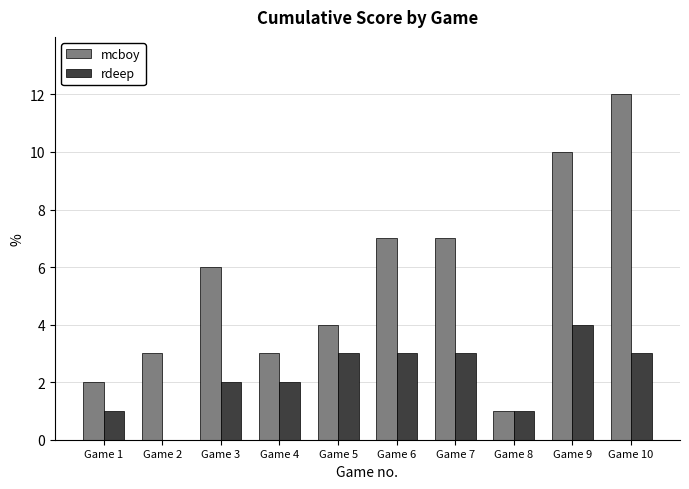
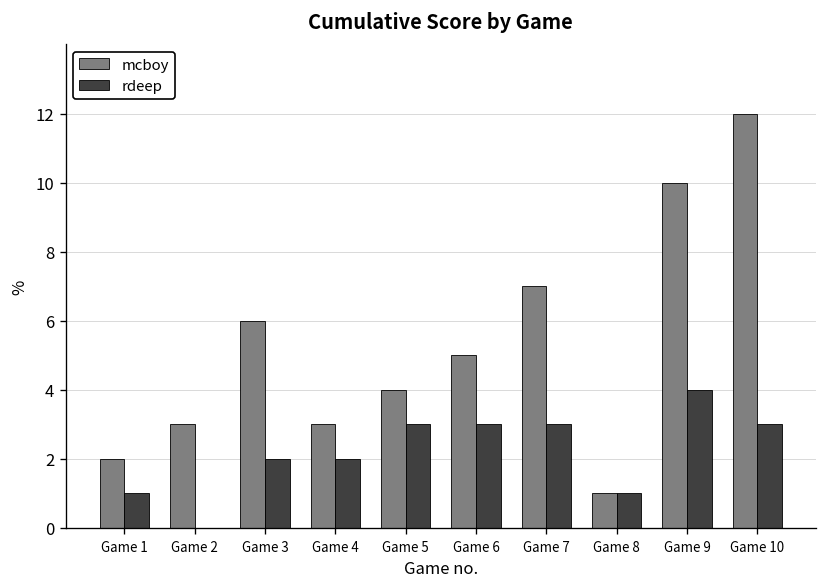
mcboy, Game 6: 7 -> 5
